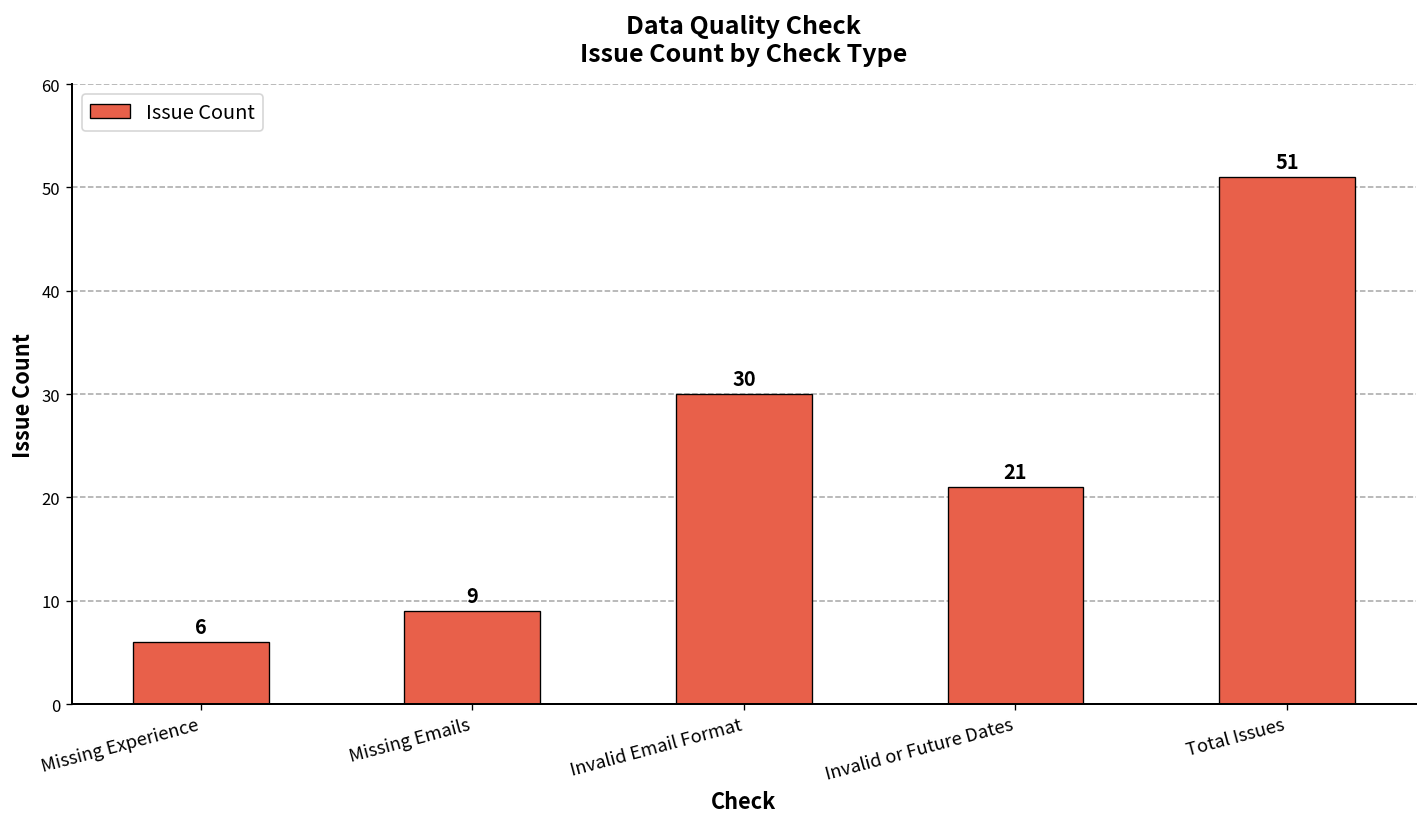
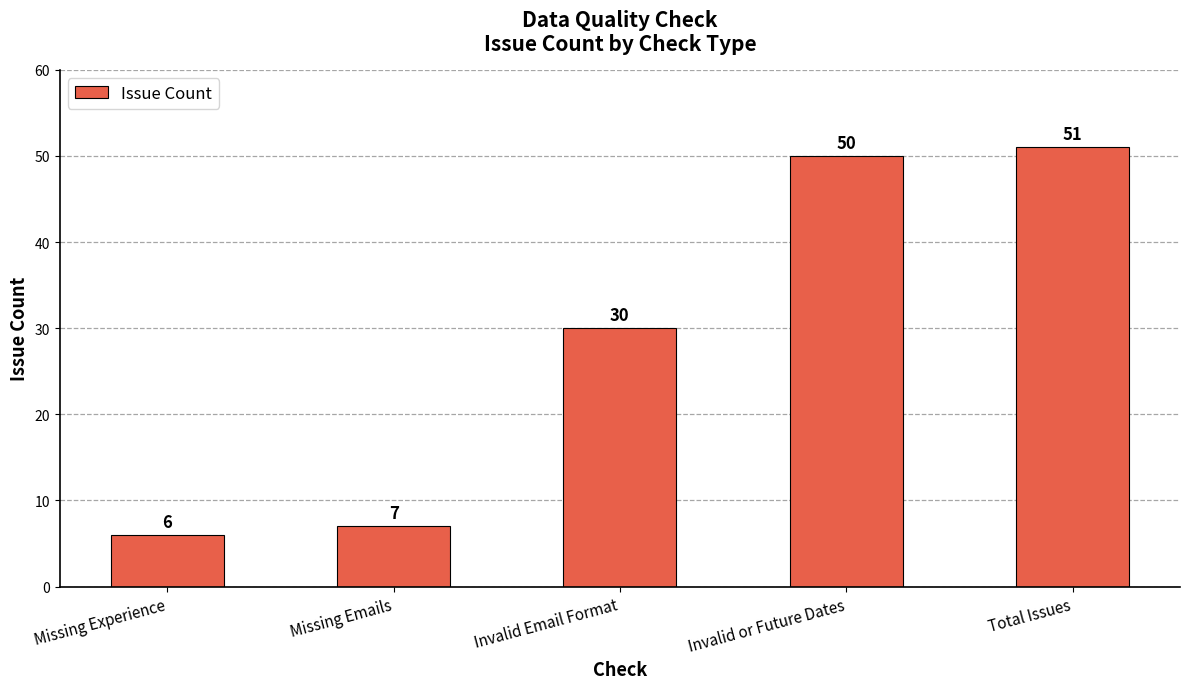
Missing Emails: 9 -> 7
Invalid or Future Dates: 21 -> 50
